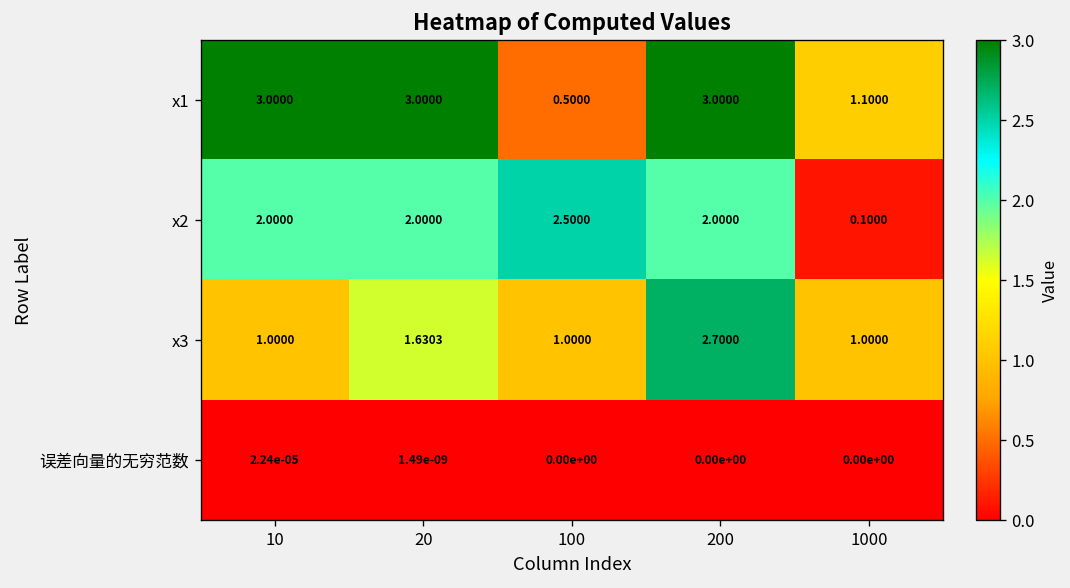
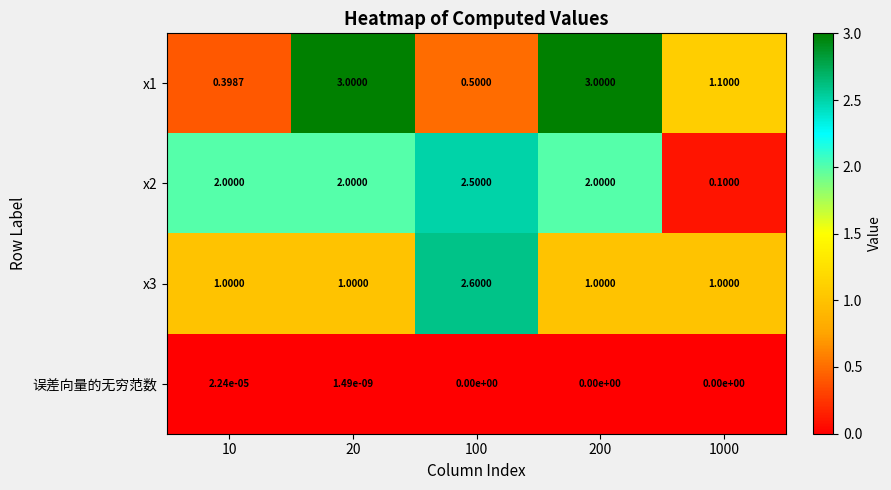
x1, 10: 3.0000 -> 0.3987
x3, 20: 1.6303 -> 1.0000
x3, 100: 1.0000 -> 2.6000
x3, 200: 2.7000 -> 1.0000
